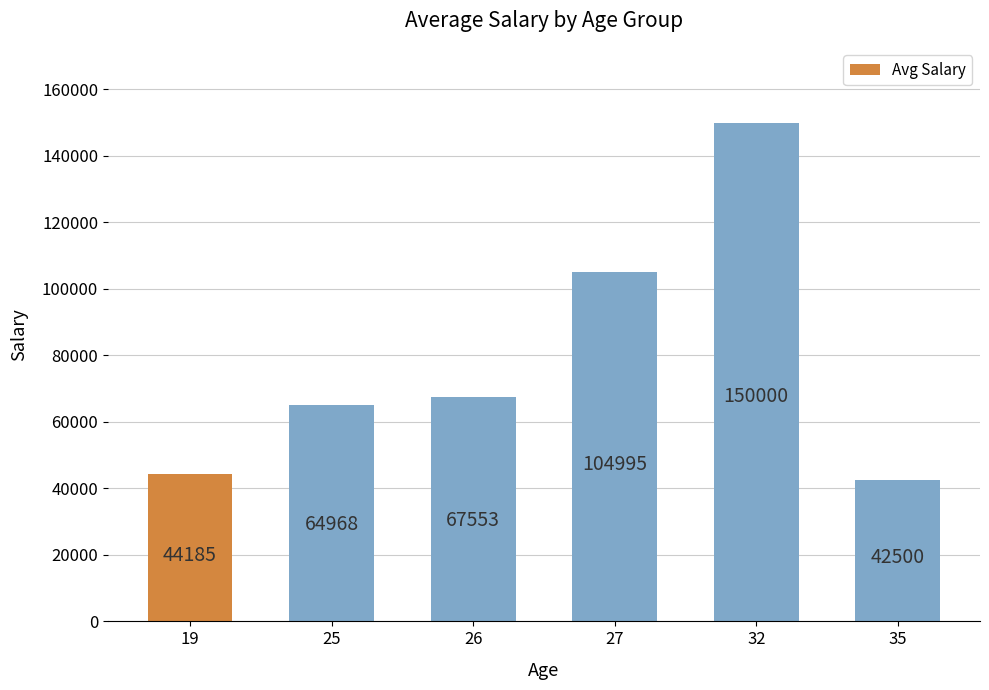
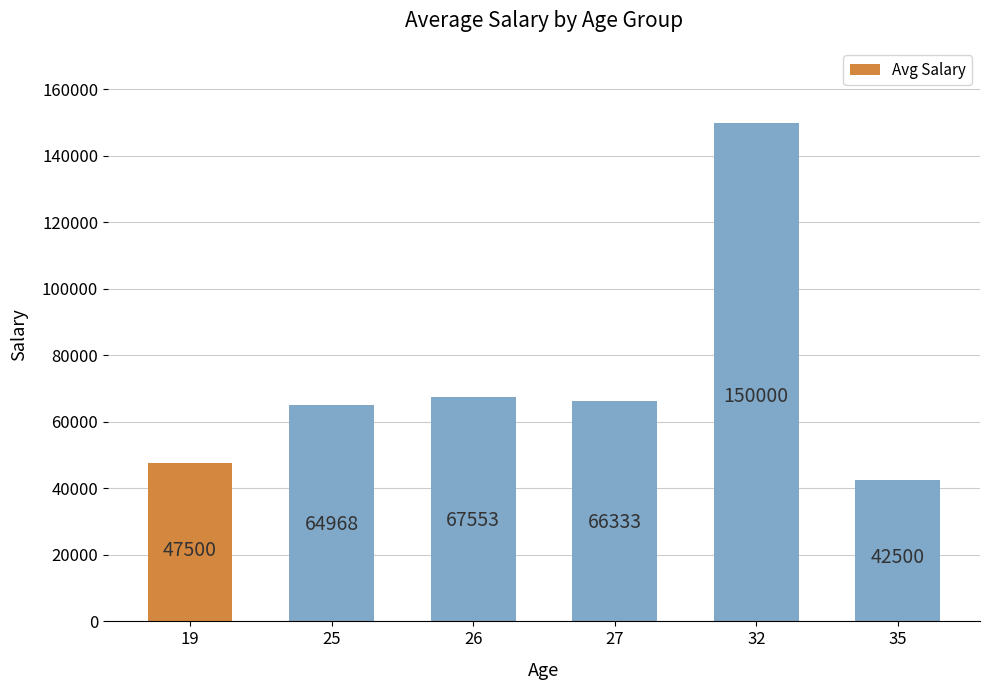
19: 44185 -> 47500
27: 104995 -> 66333
